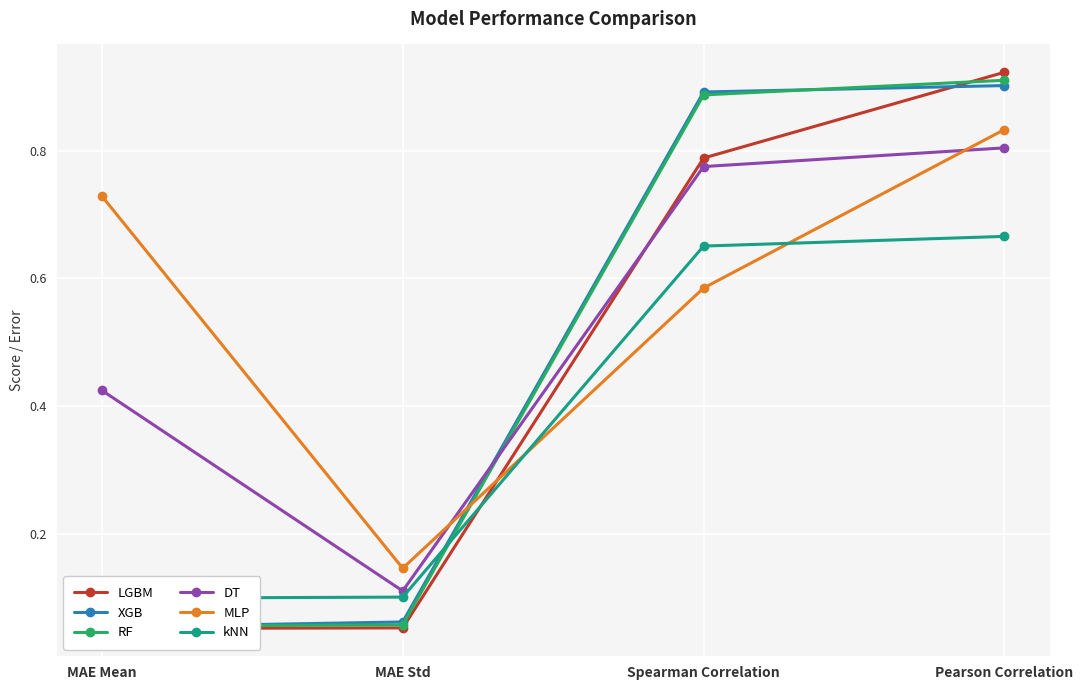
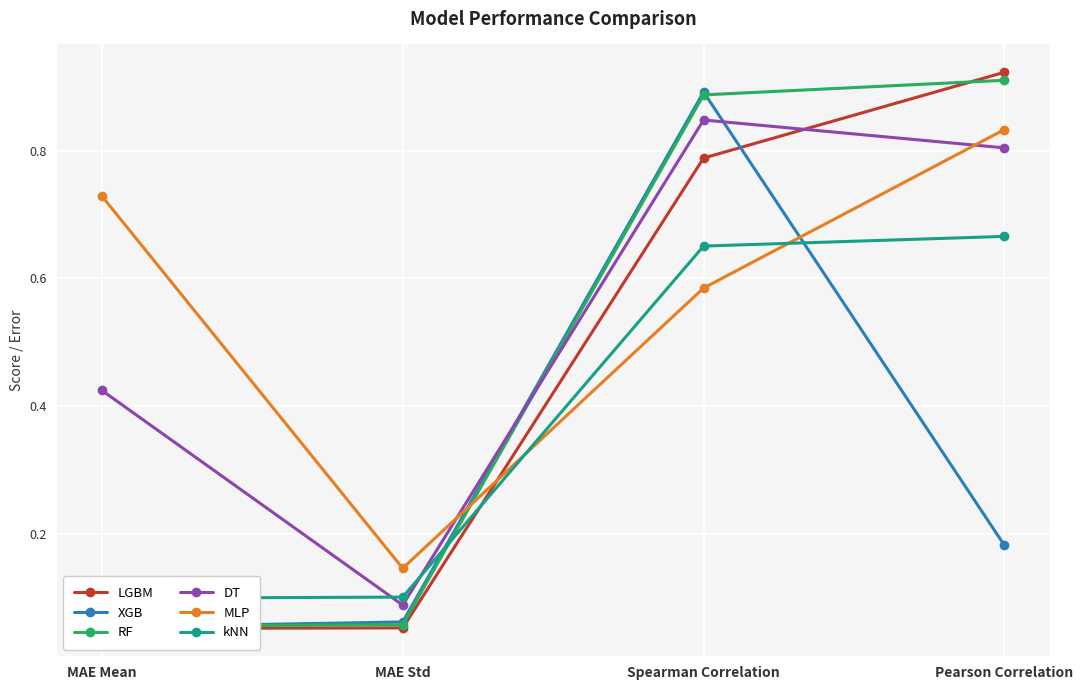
DT, MAE Std: 0.11 -> 0.09
DT, Spearman Correlation: 0.77 -> 0.85
XGB, Pearson Correlation: 0.90 -> 0.18
